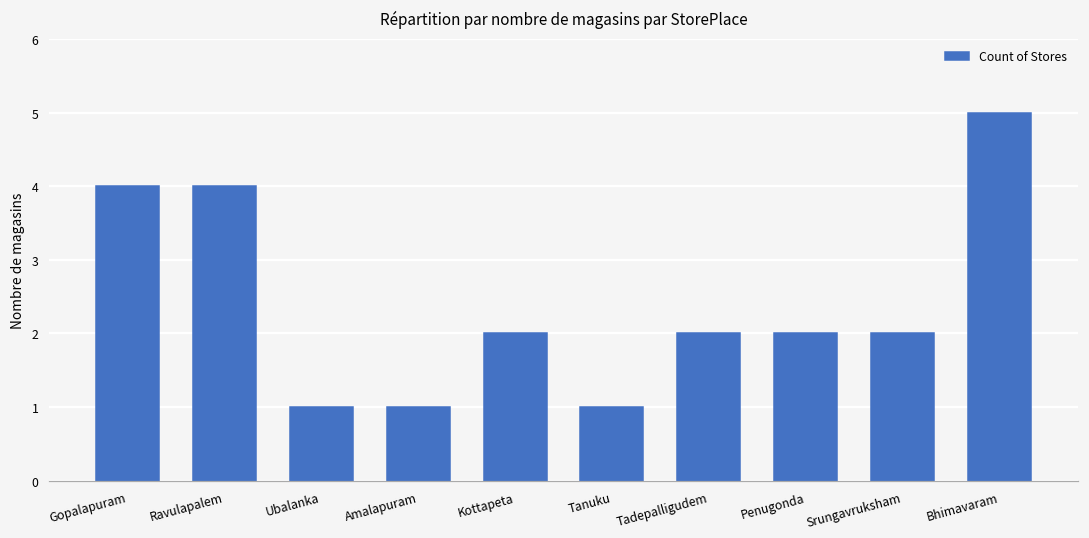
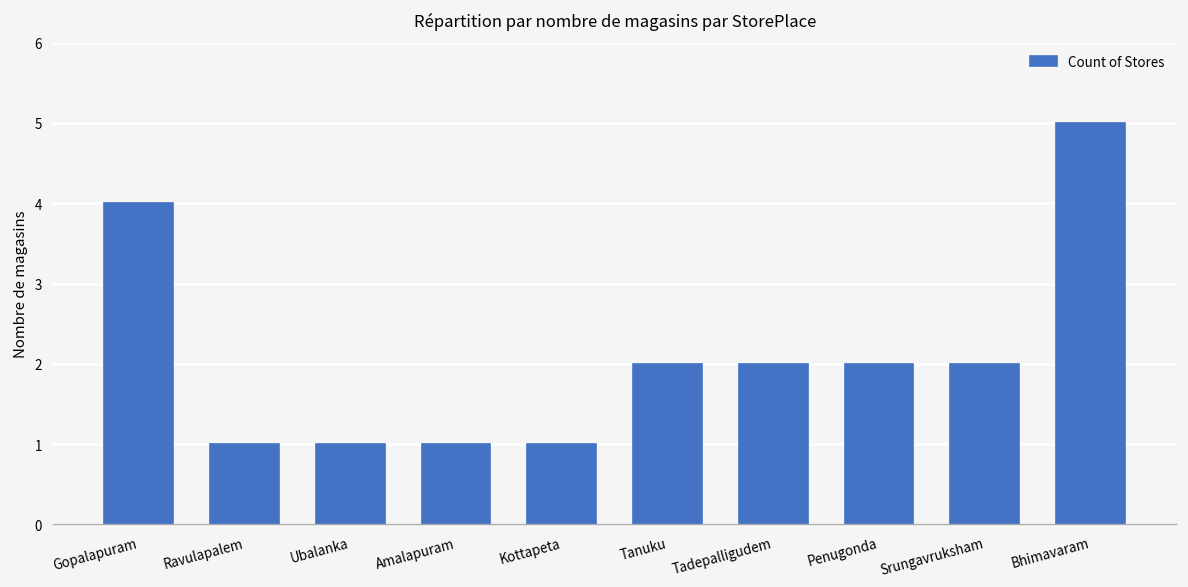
Ravulapalem: 4 -> 1
Kottapeta: 2 -> 1
Tanuku: 1 -> 2
